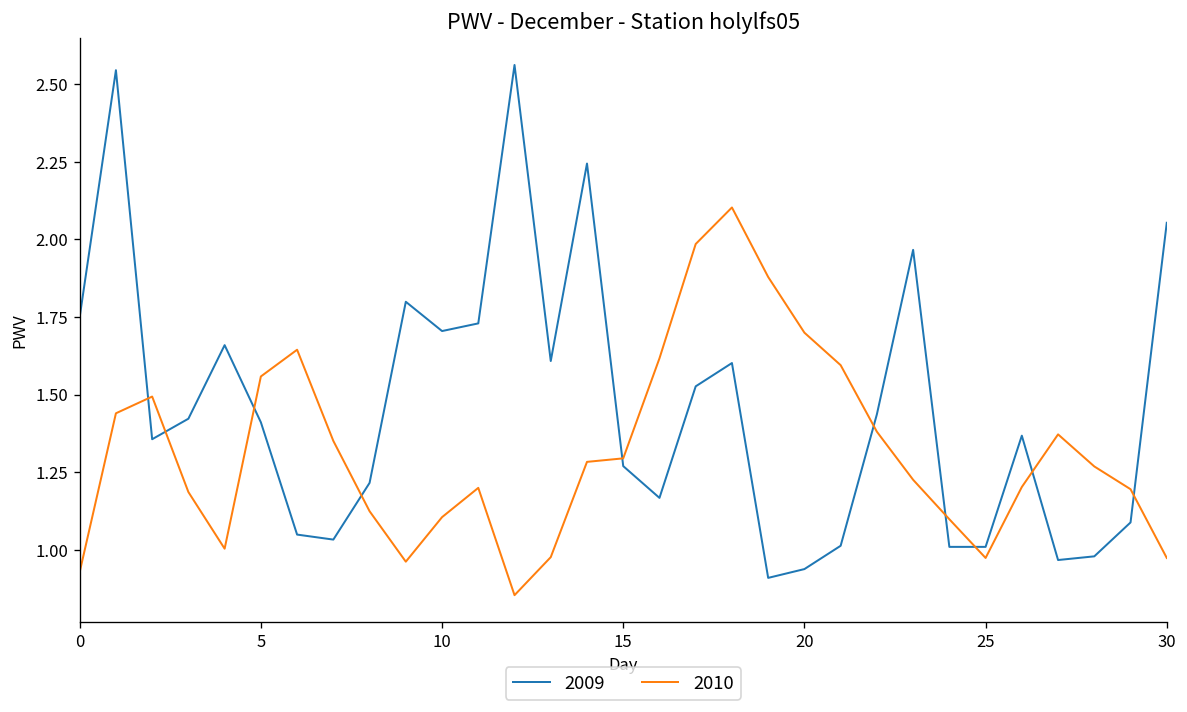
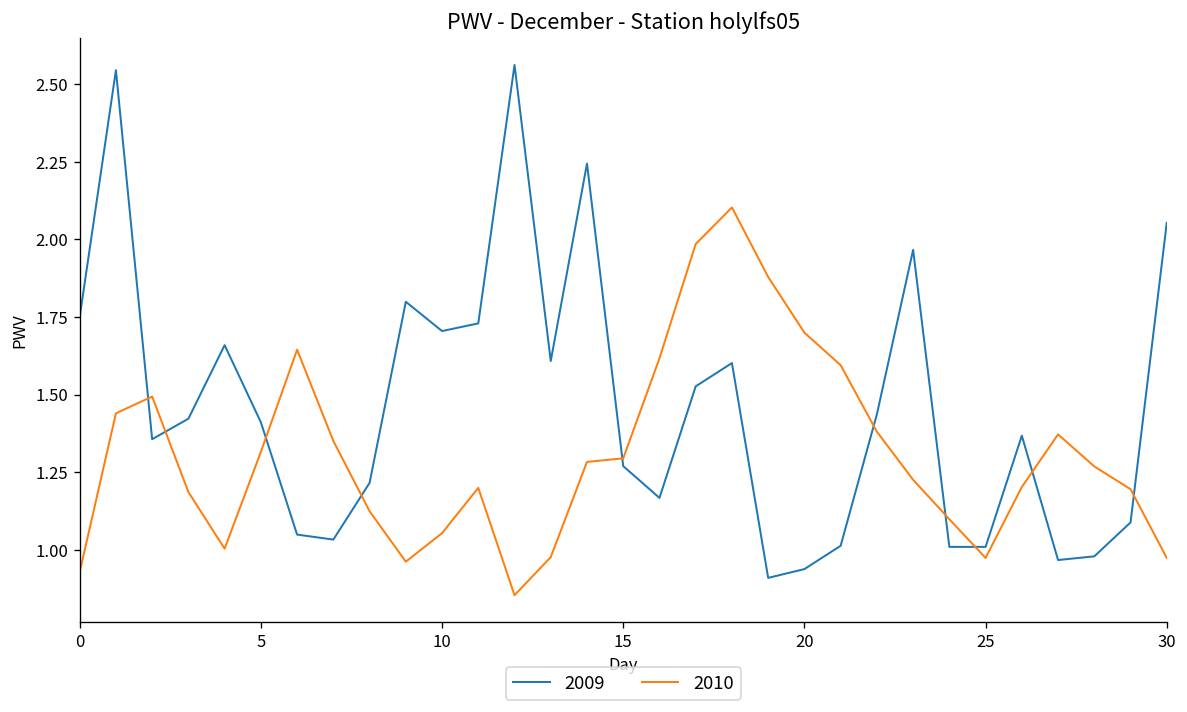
2010, 5: 1.56 -> 1.32
2010, 10: 1.11 -> 1.05
